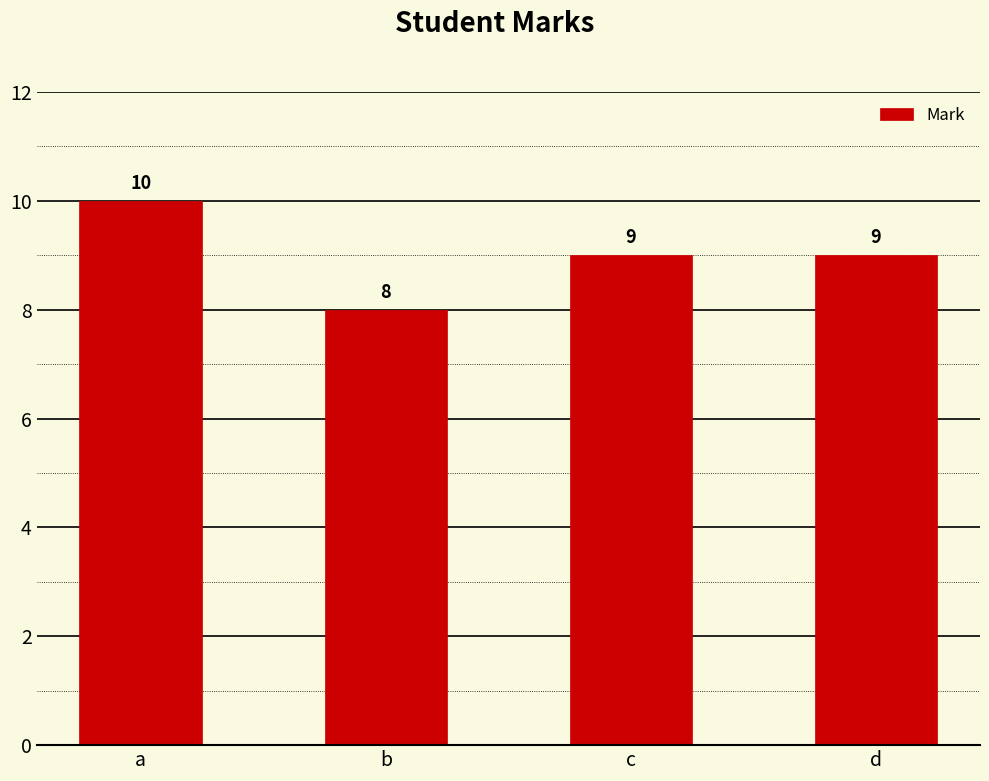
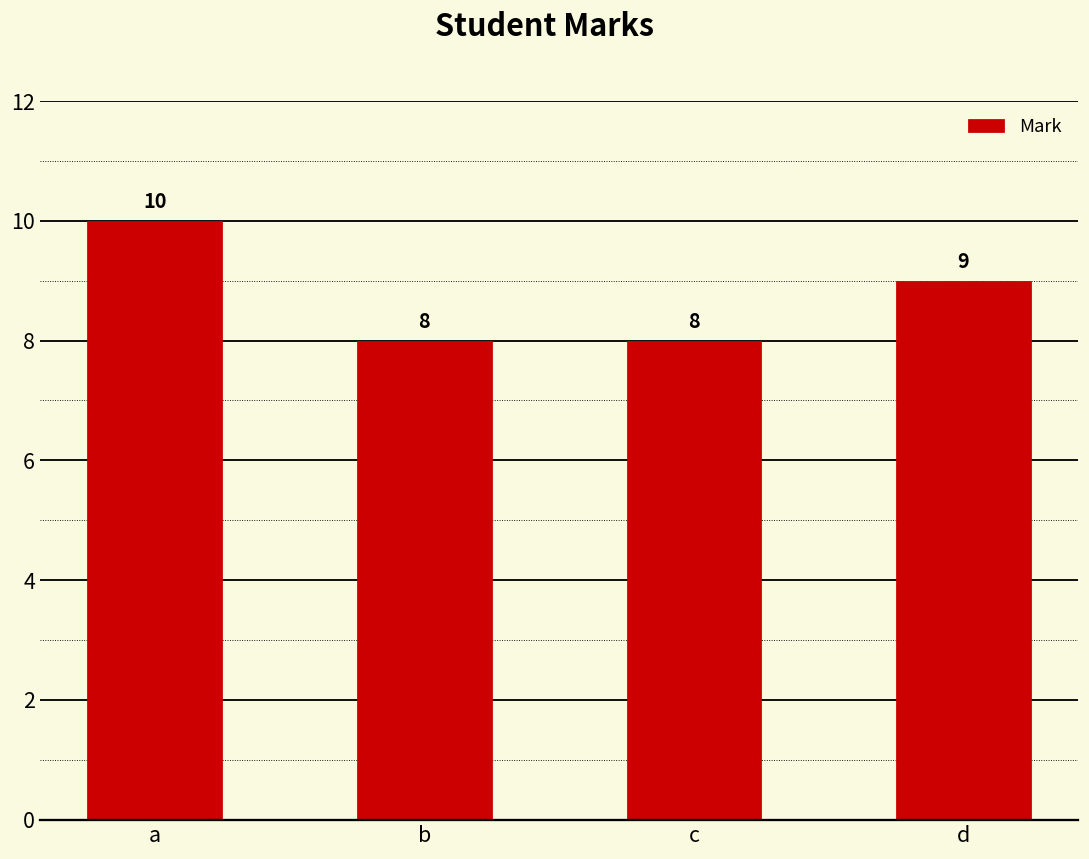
c: 9 -> 8
